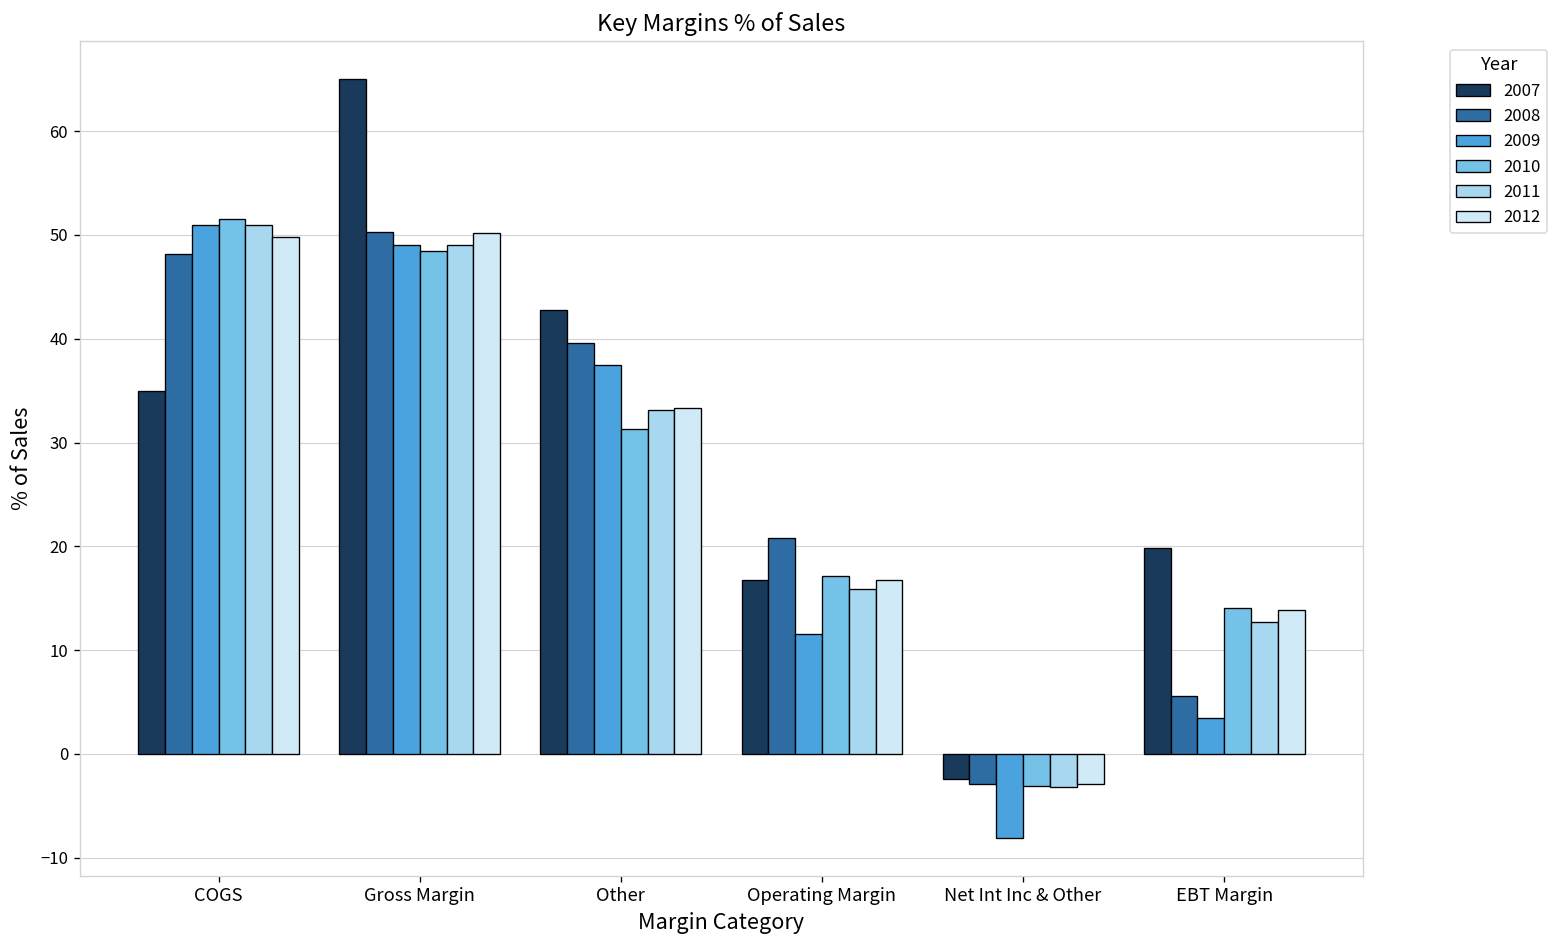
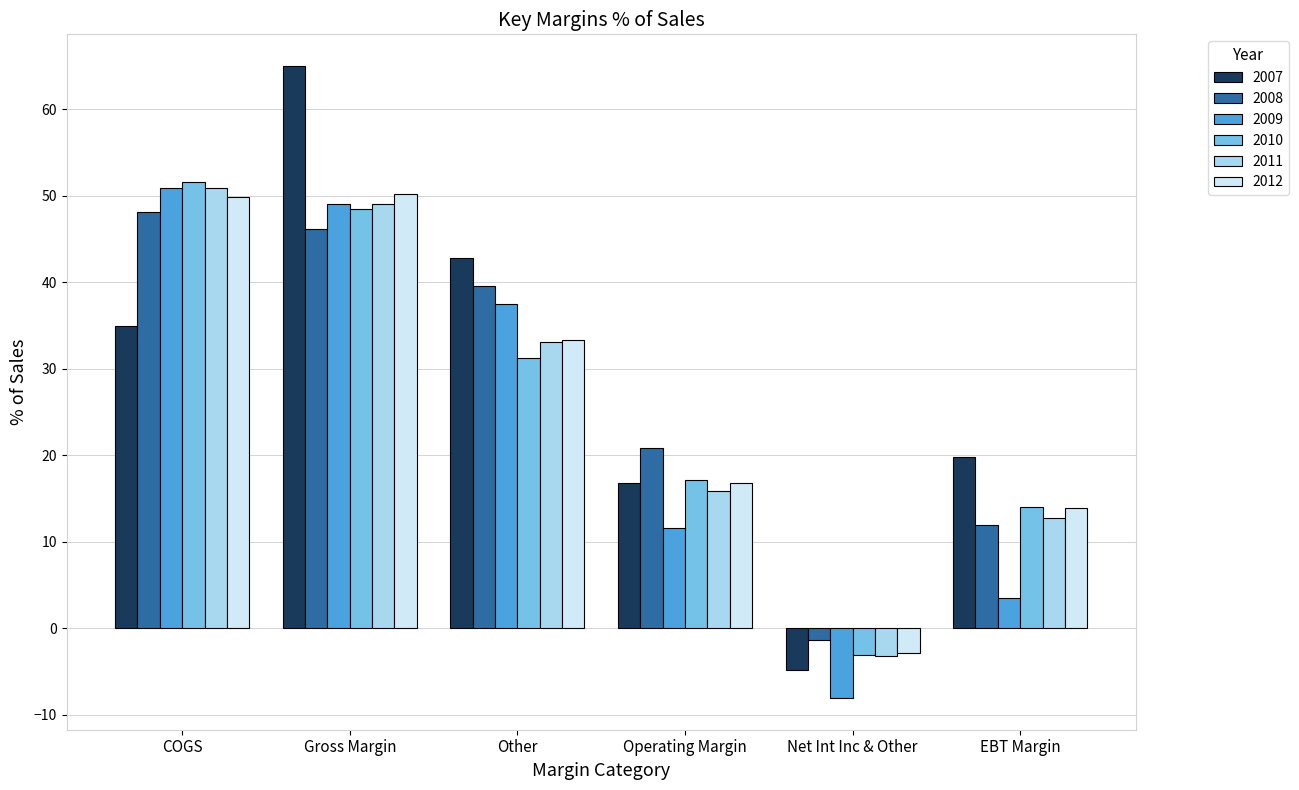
2008, Gross Margin: 50 -> 46
2007, Net Int Inc & Other: -2 -> -5
2008, Net Int Inc & Other: -3 -> -1
2008, EBT Margin: 6 -> 12
